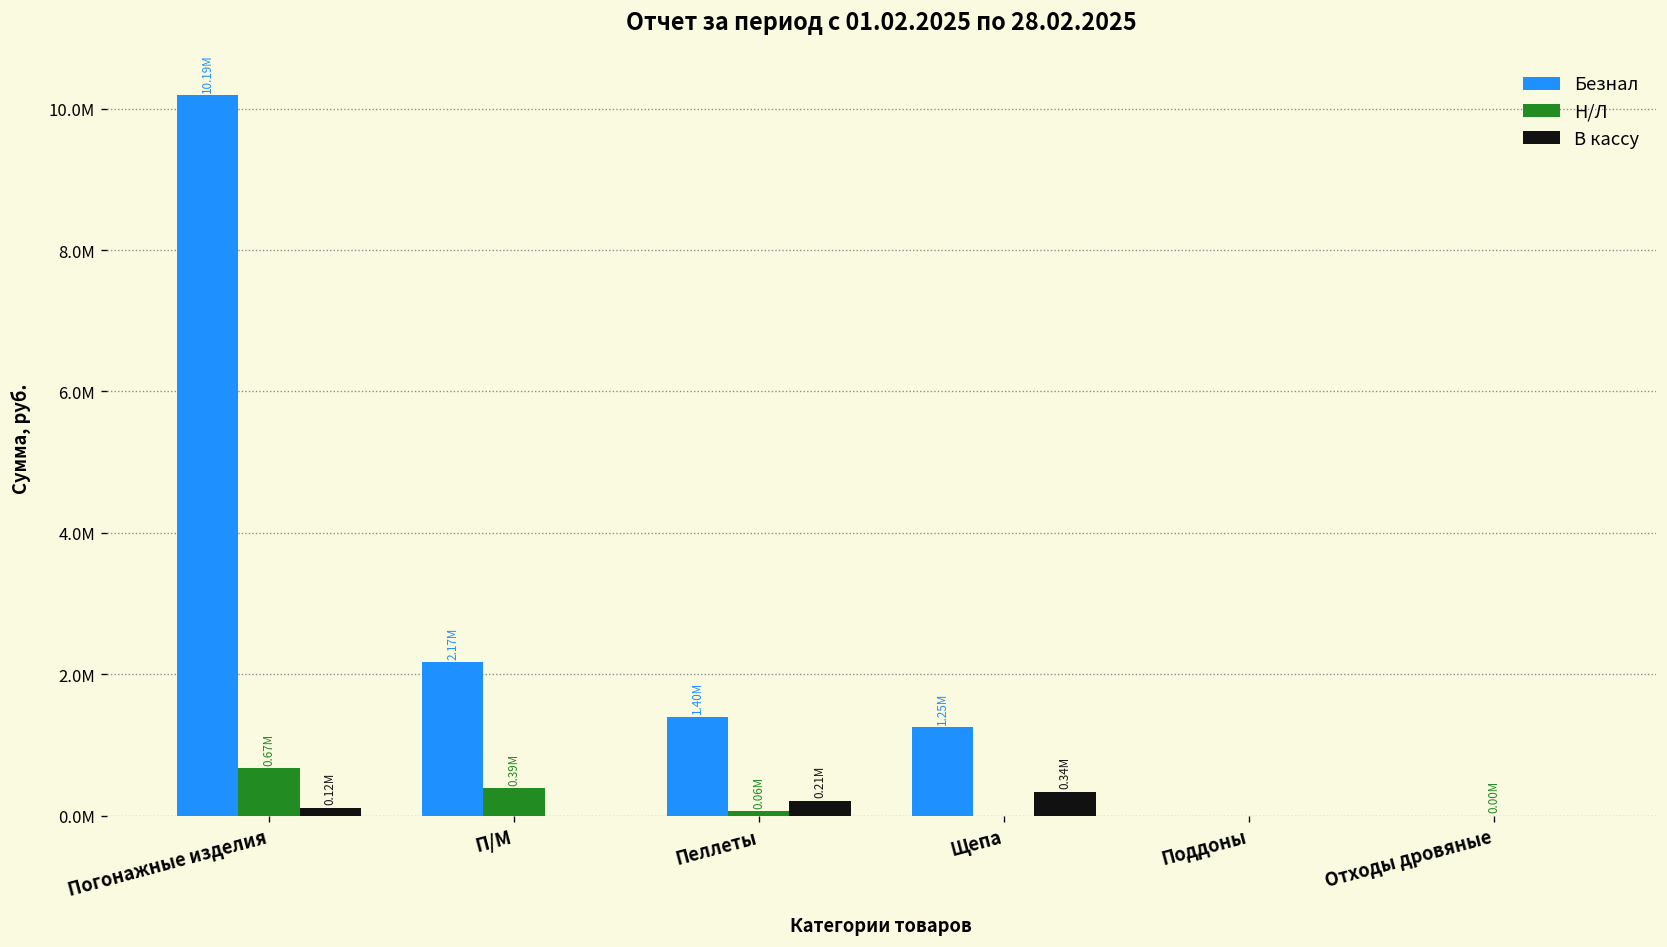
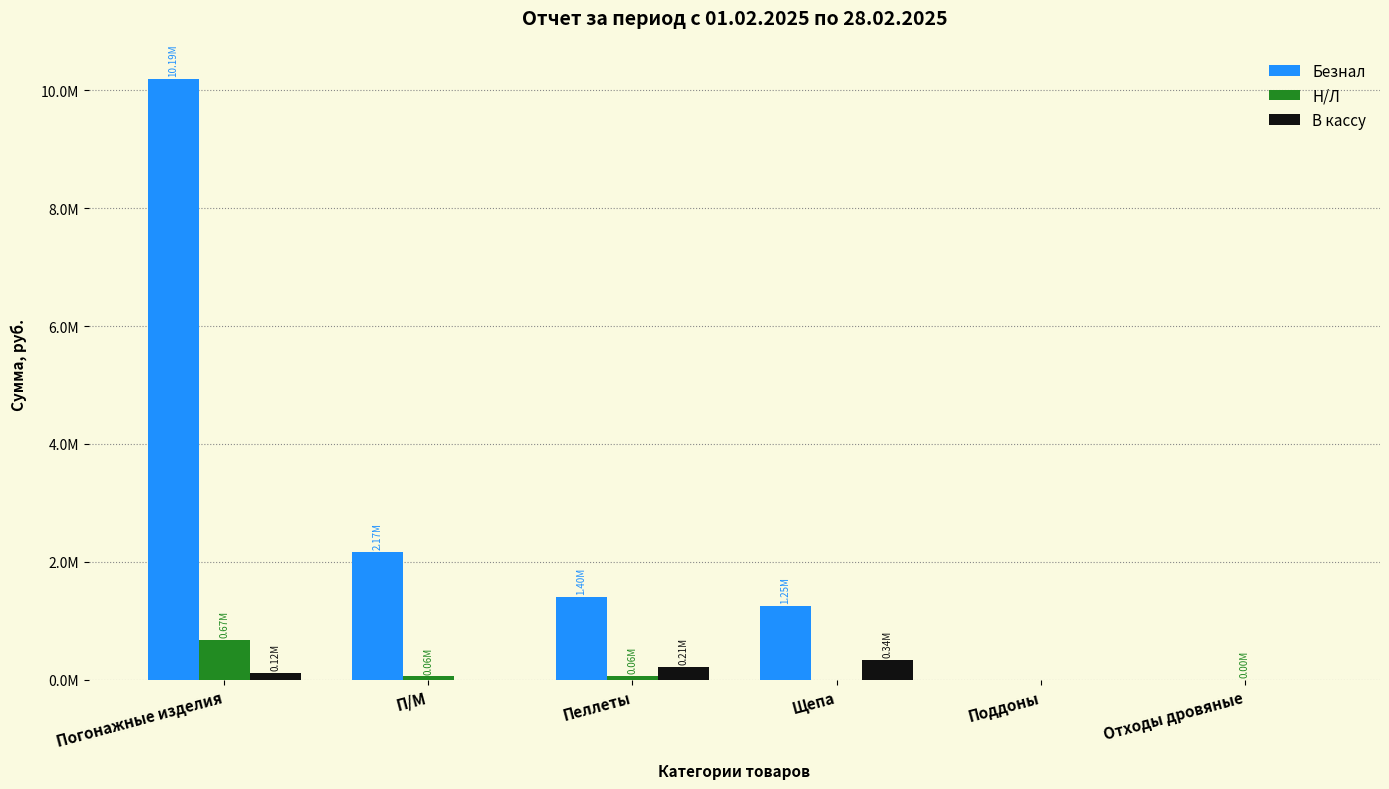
Н/Л, П/М: 0.39M -> 0.06M
